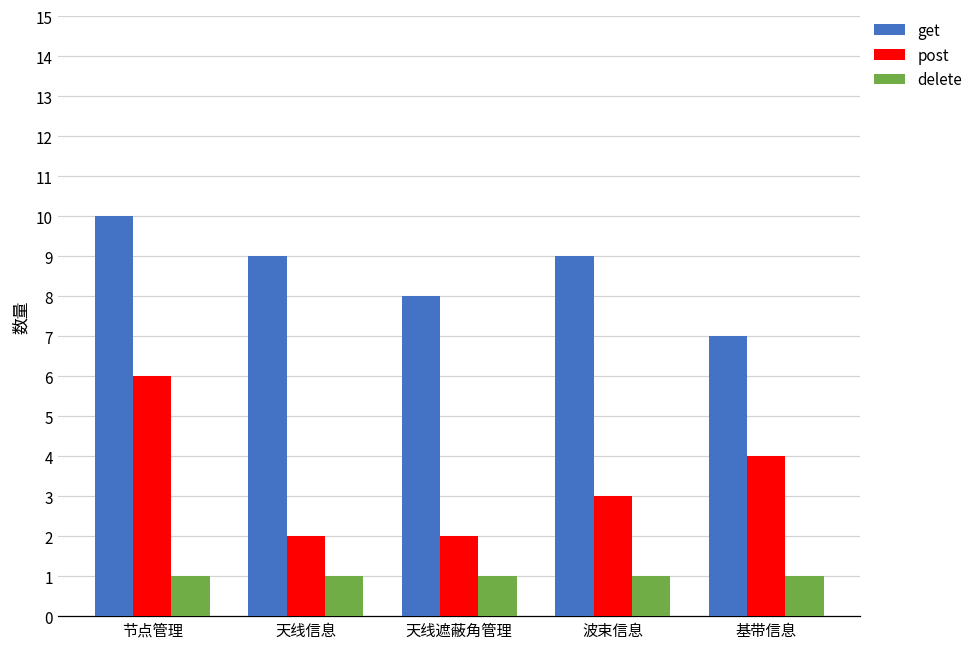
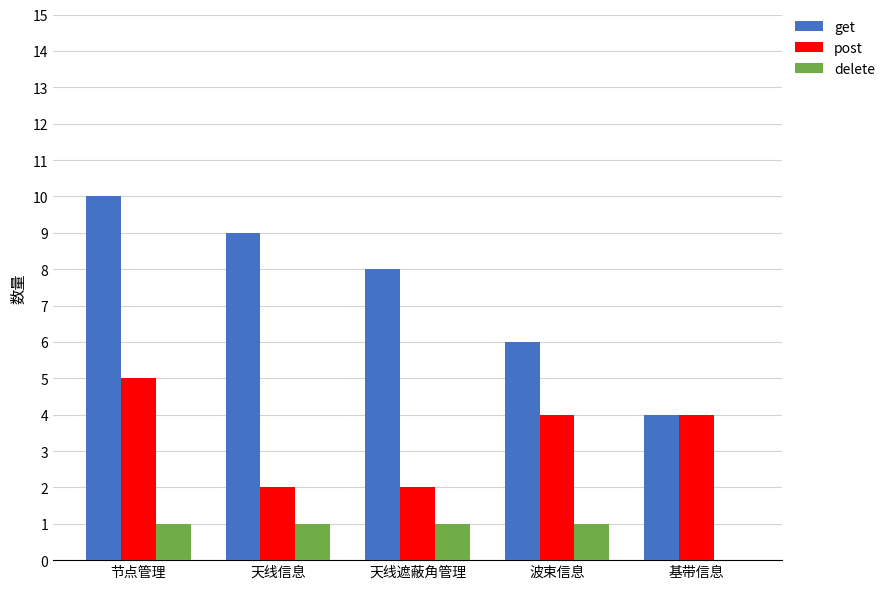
post, 节点管理: 6 -> 5
get, 波束信息: 9 -> 6
post, 波束信息: 3 -> 4
get, 基带信息: 7 -> 4
delete, 基带信息: 1 -> 0
